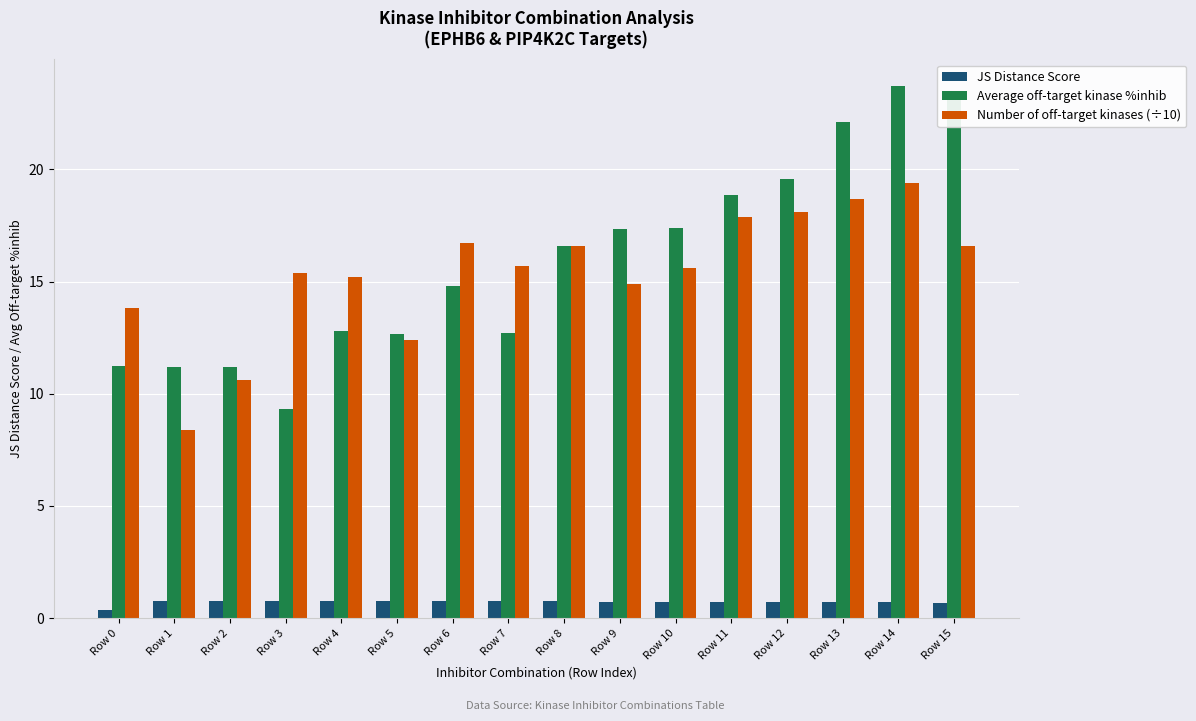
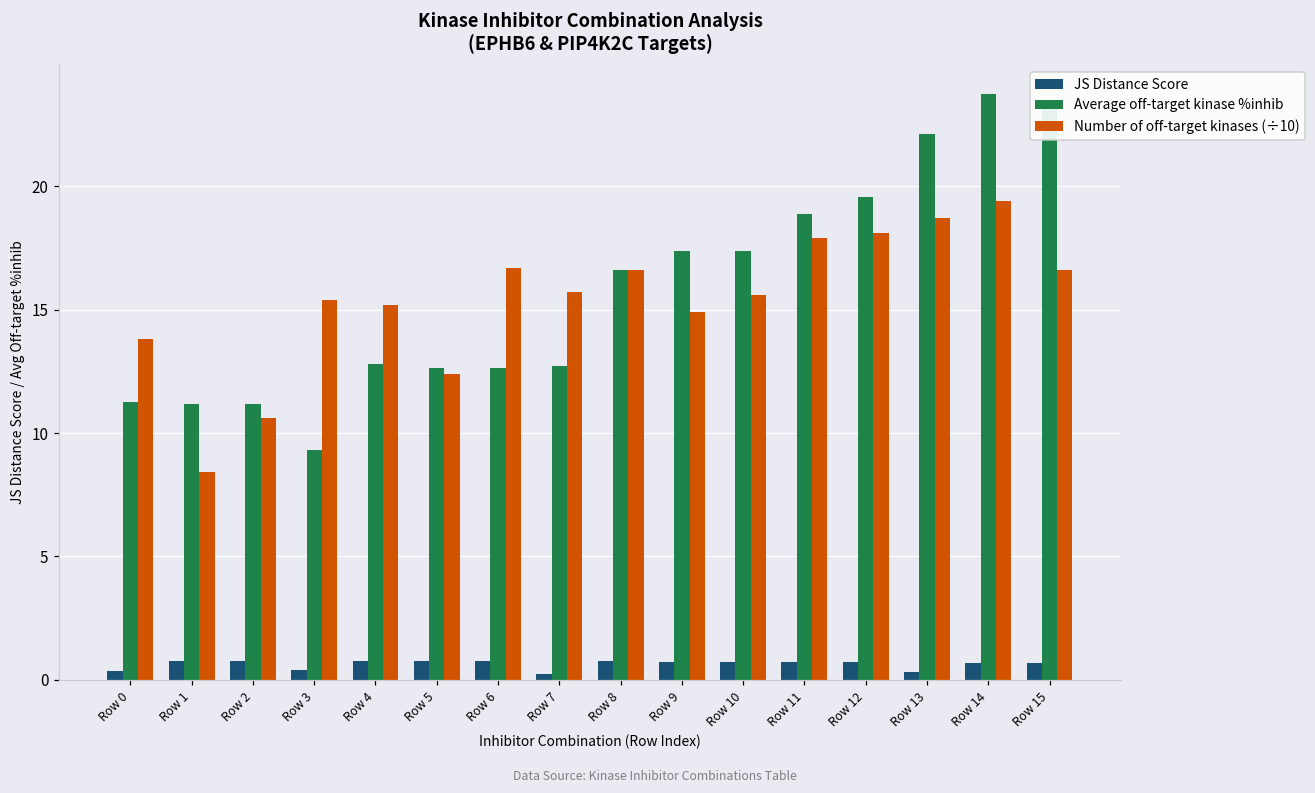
JS Distance Score, Row 3: 0.8 -> 0.4
Average off-target kinase %inhib, Row 6: 14.8 -> 12.6
JS Distance Score, Row 7: 0.8 -> 0.3
JS Distance Score, Row 13: 0.7 -> 0.3
